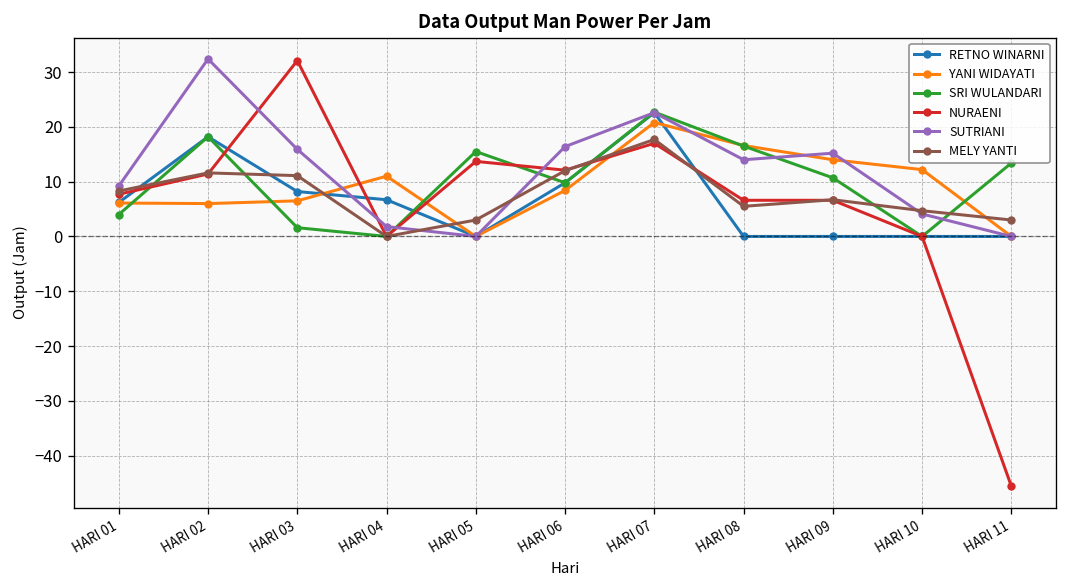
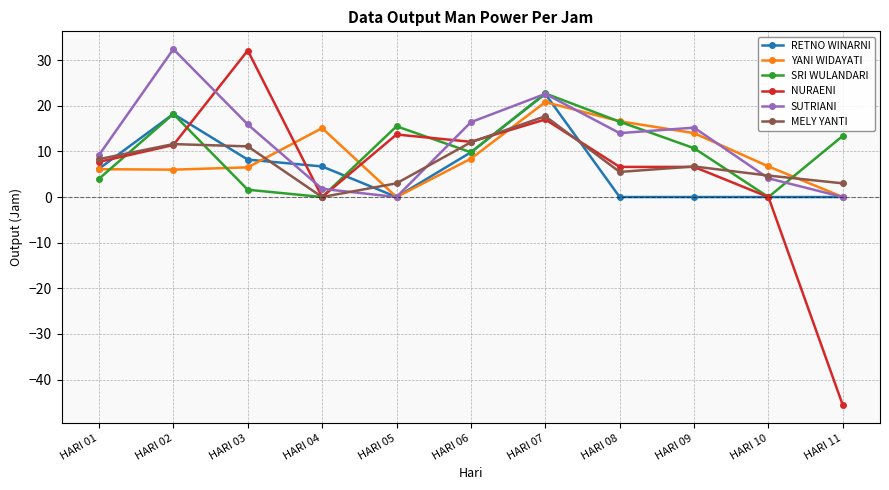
YANI WIDAYATI, HARI 04: 11 -> 15
YANI WIDAYATI, HARI 10: 12 -> 7
